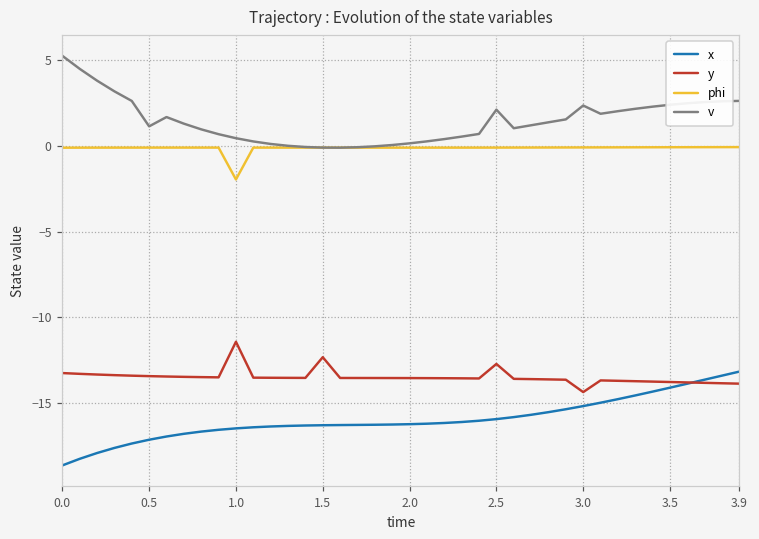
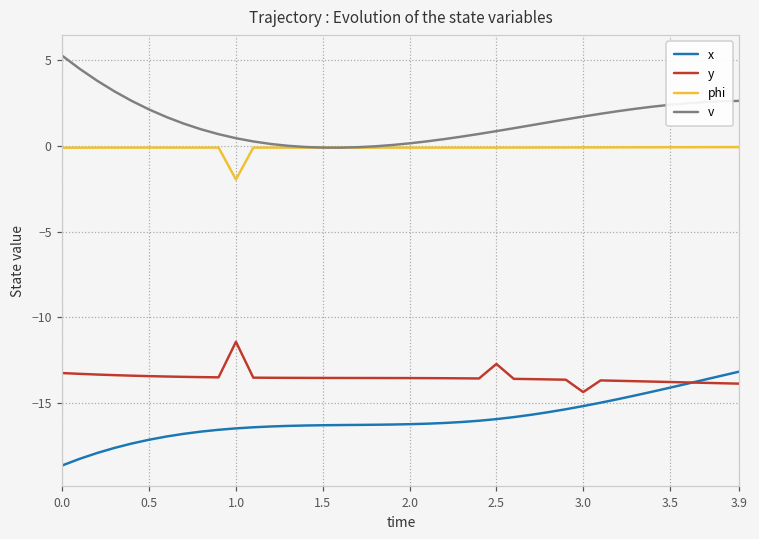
v, 0.5: 1.1 -> 2.1
y, 1.5: -12.3 -> -13.5
v, 2.5: 2.1 -> 0.8
v, 3.0: 2.3 -> 1.7
